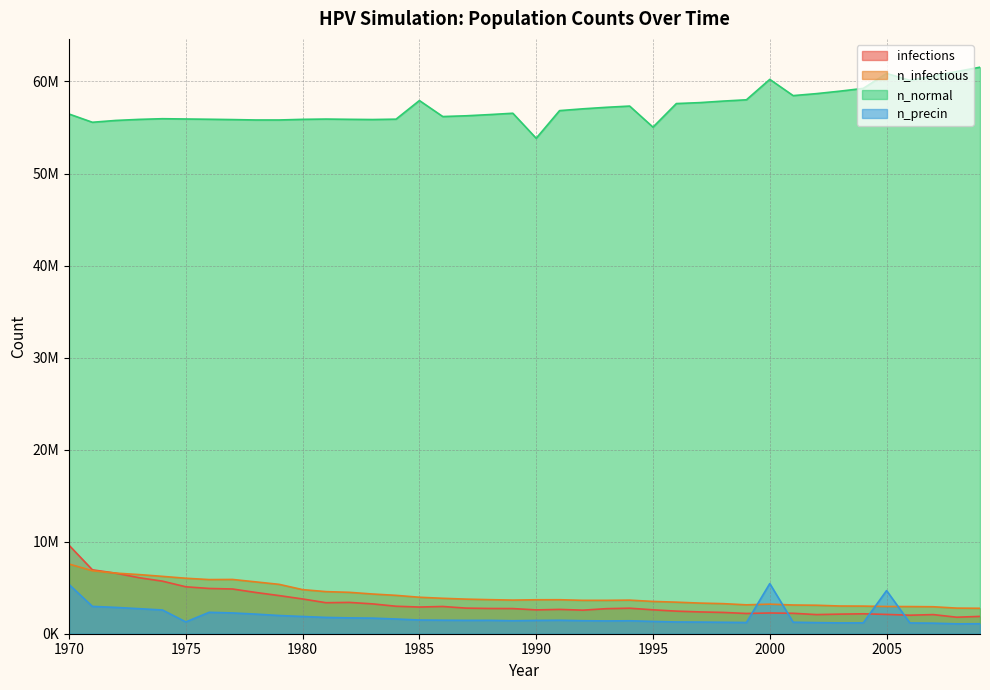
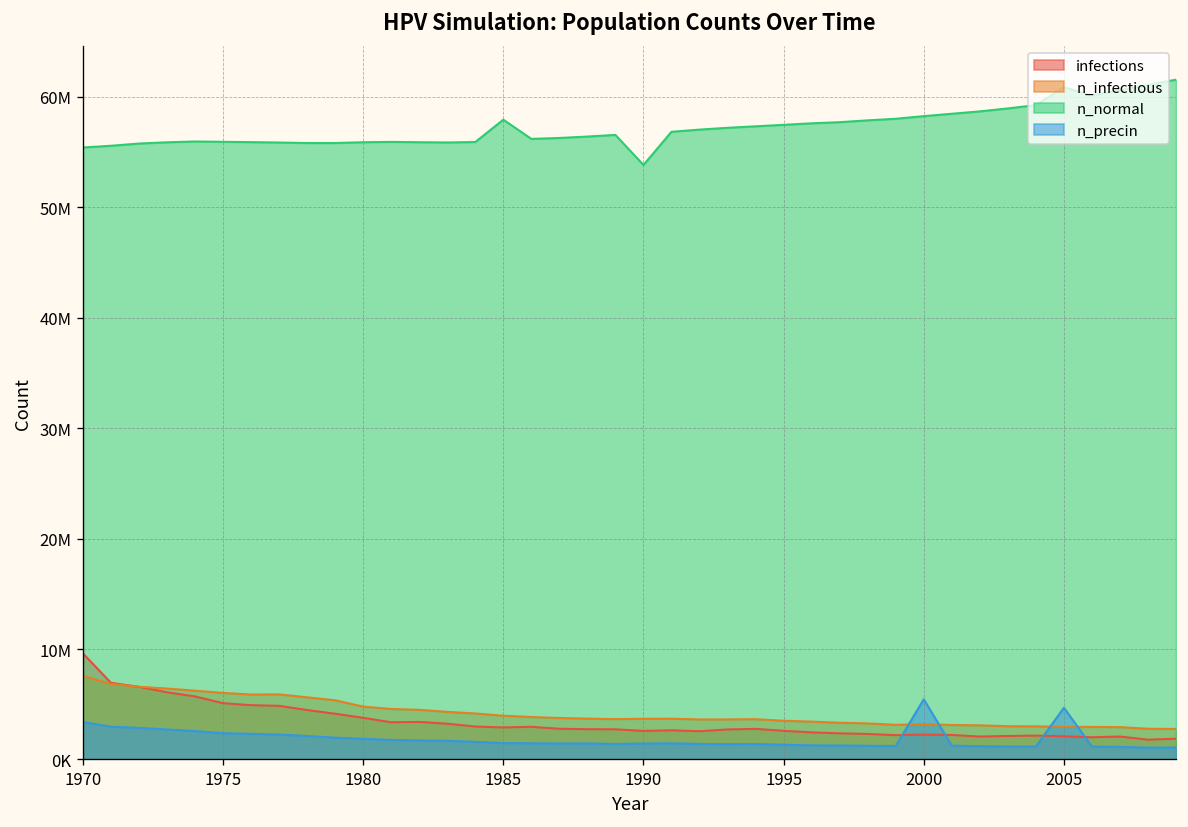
n_normal, 1970: 56000000 -> 55000000
n_precin, 1970: 5000000 -> 3000000
n_precin, 1975: 1000000 -> 2000000
n_normal, 1995: 55000000 -> 57000000
n_normal, 2000: 60000000 -> 58000000
